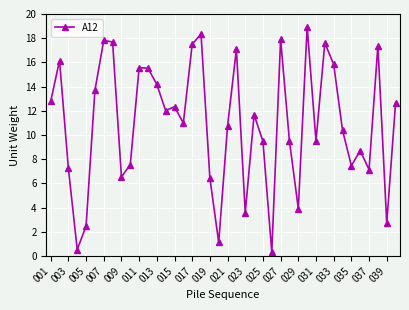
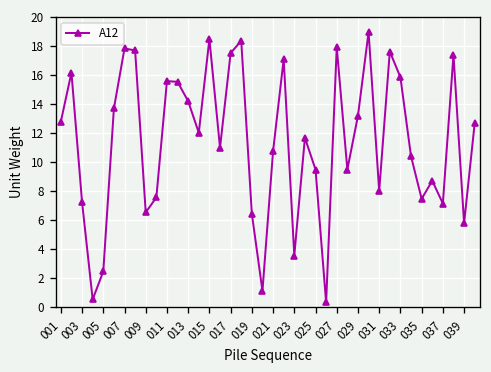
015: 12.3 -> 18.5
029: 3.9 -> 13.2
031: 9.5 -> 8.0
039: 2.7 -> 5.8
